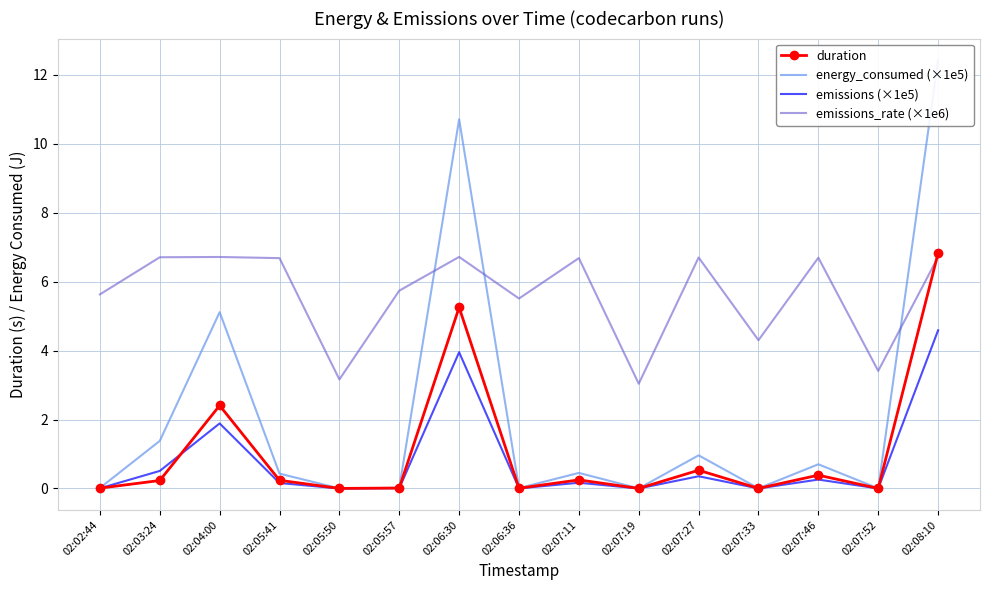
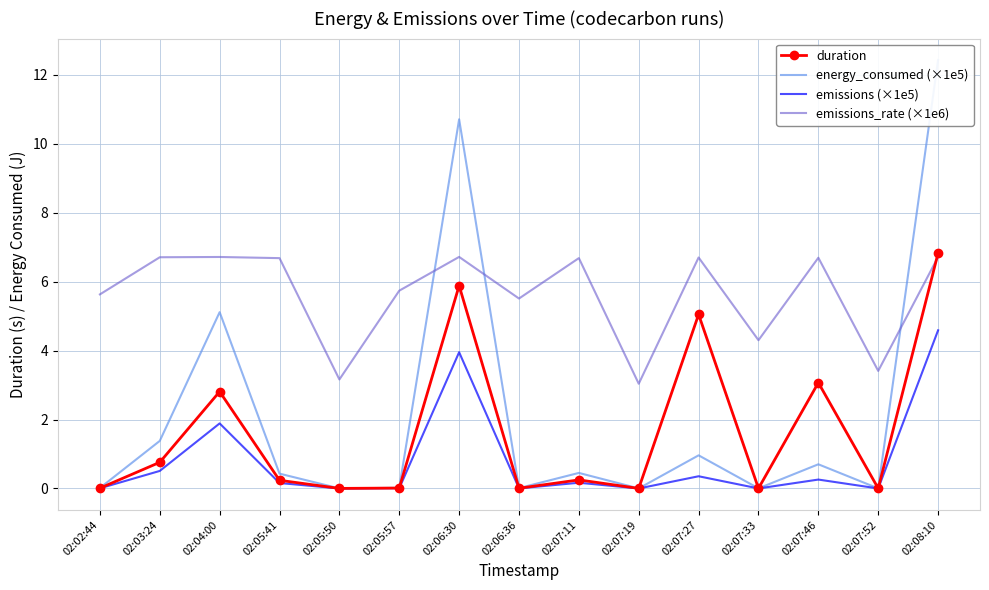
duration, 02:03:24: 0.2 -> 0.8
duration, 02:04:00: 2.4 -> 2.8
duration, 02:06:30: 5.3 -> 5.9
duration, 02:07:27: 0.5 -> 5.0
duration, 02:07:46: 0.4 -> 3.1
